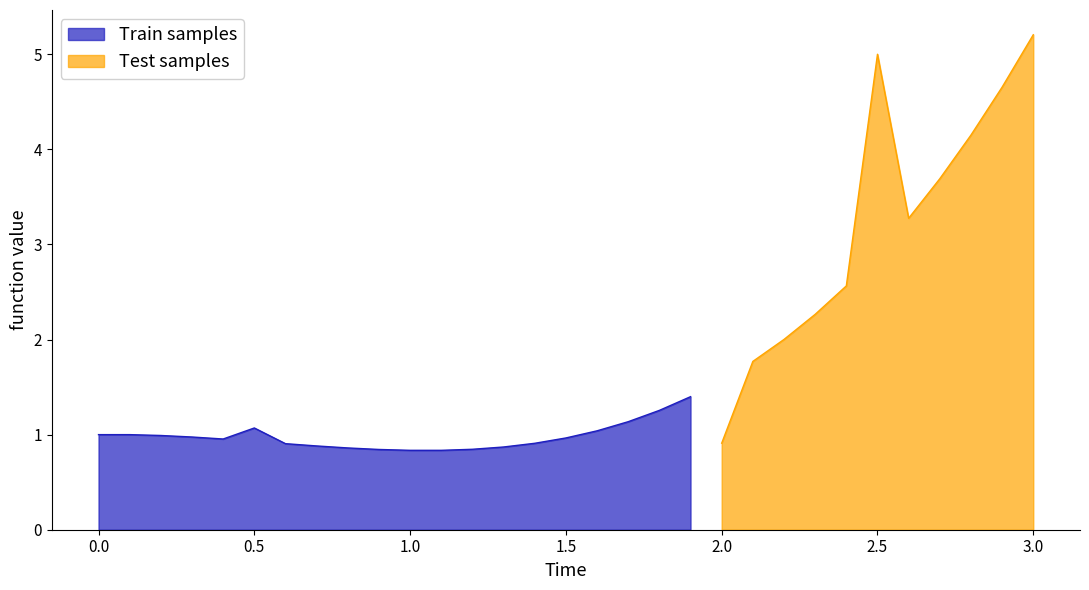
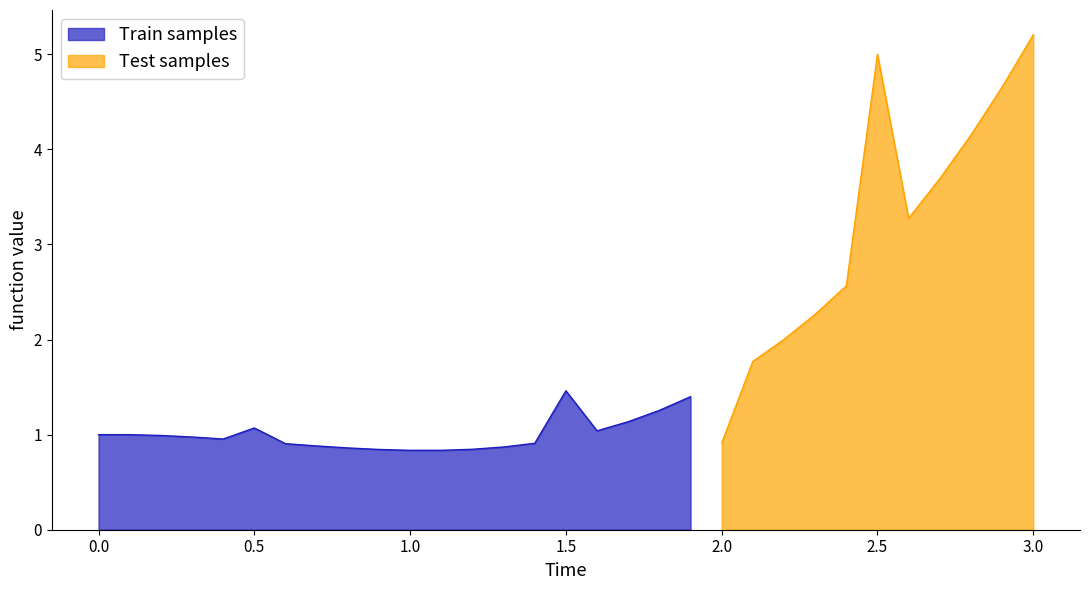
Train samples, 1.5: 1.0 -> 1.5
